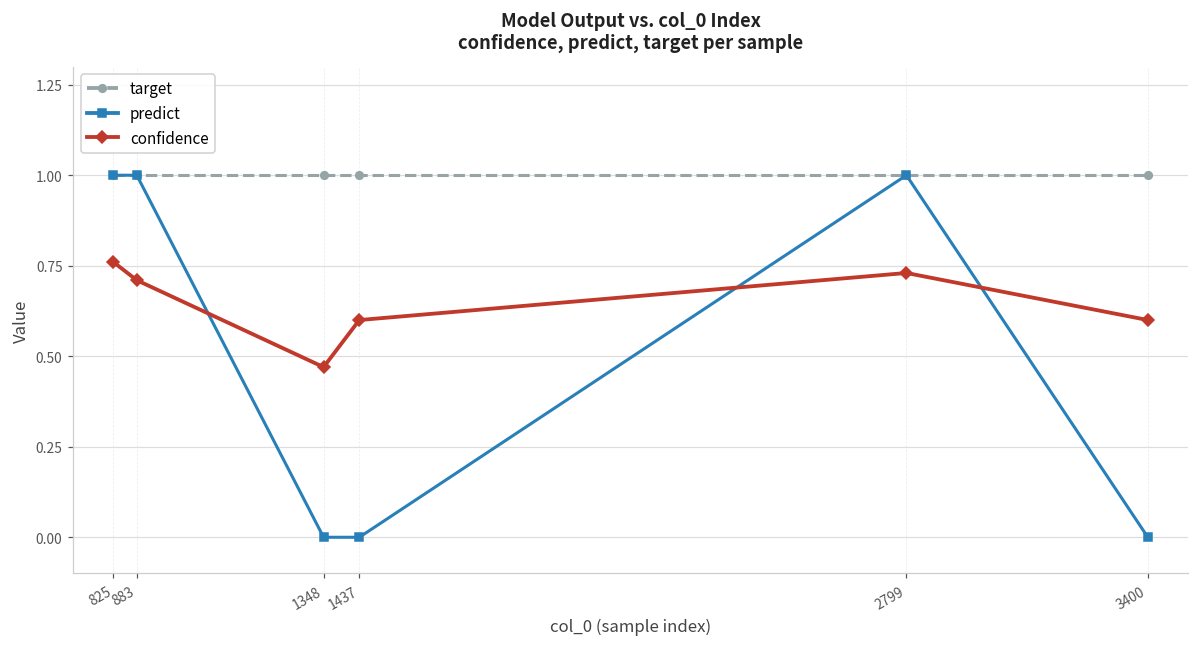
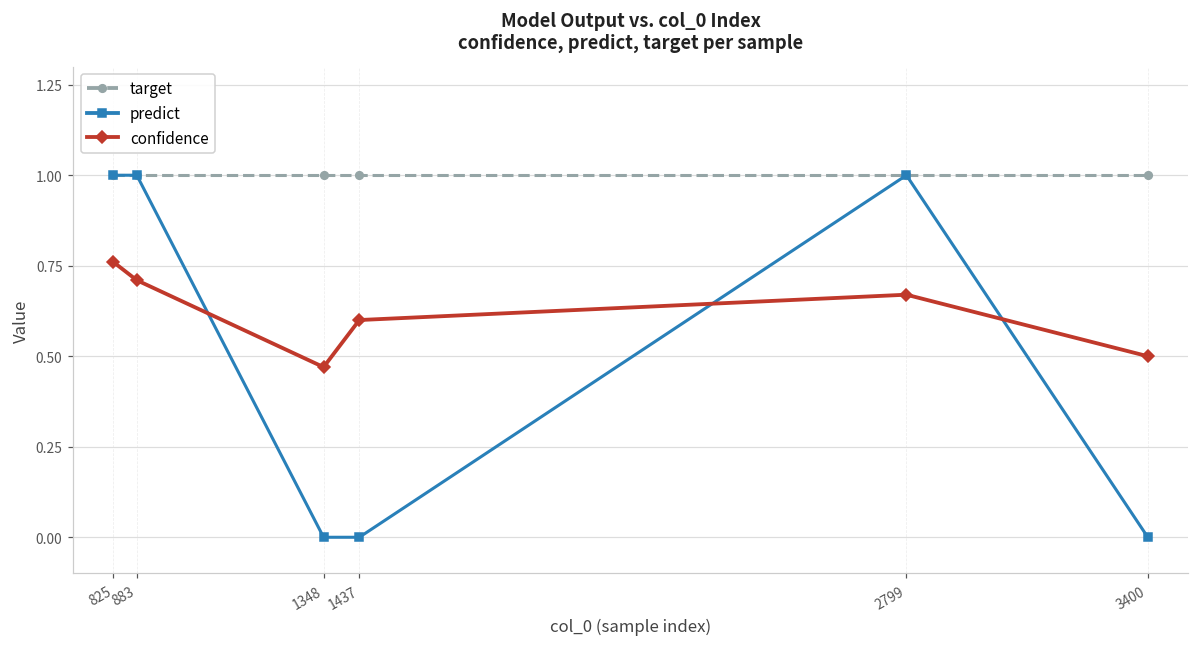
confidence, 2799: 0.73 -> 0.67
confidence, 3400: 0.6 -> 0.5
